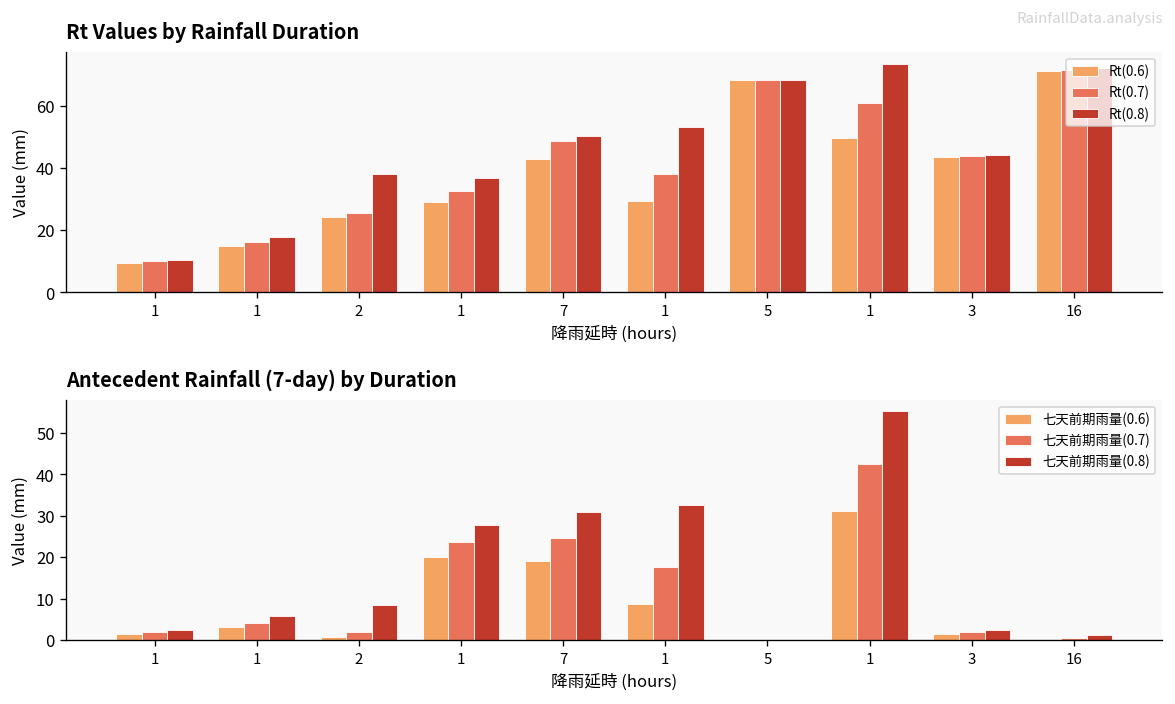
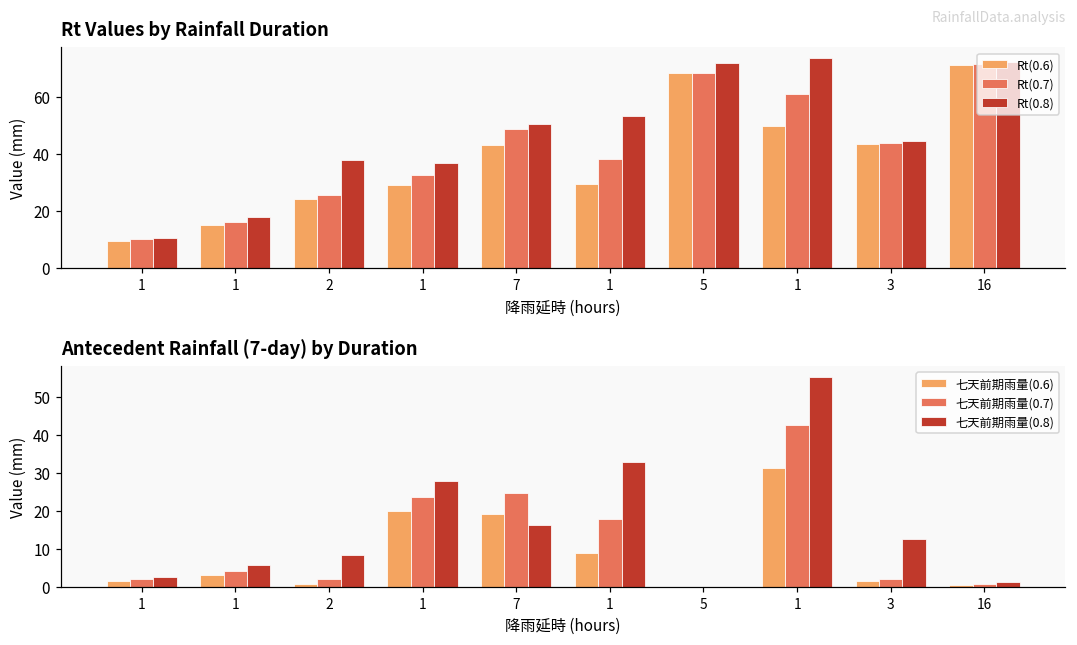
Rt Values by Rainfall Duration, Rt(0.8), 5: 69 -> 72
Antecedent Rainfall (7-day) by Duration, 七天前期雨量(0.8), 7: 31 -> 16
Antecedent Rainfall (7-day) by Duration, 七天前期雨量(0.8), 3: 2 -> 12
